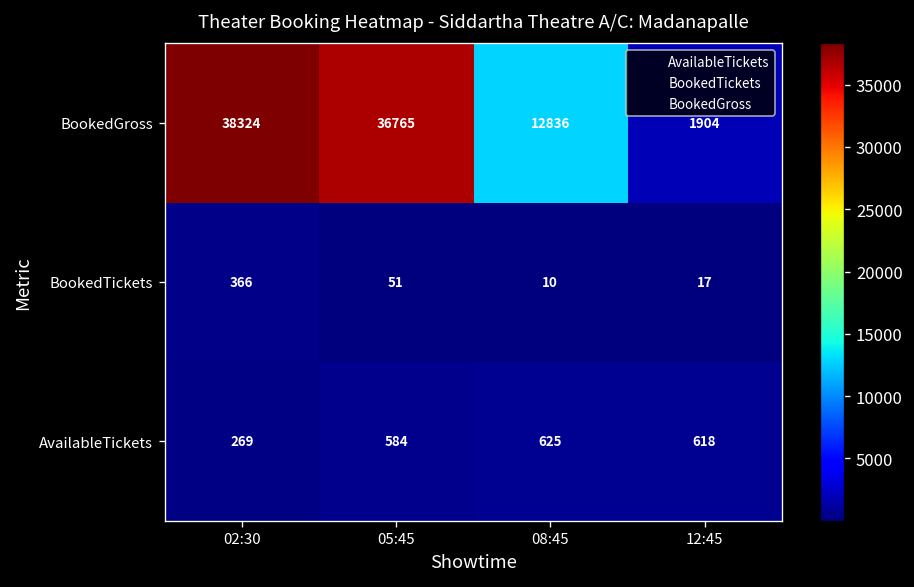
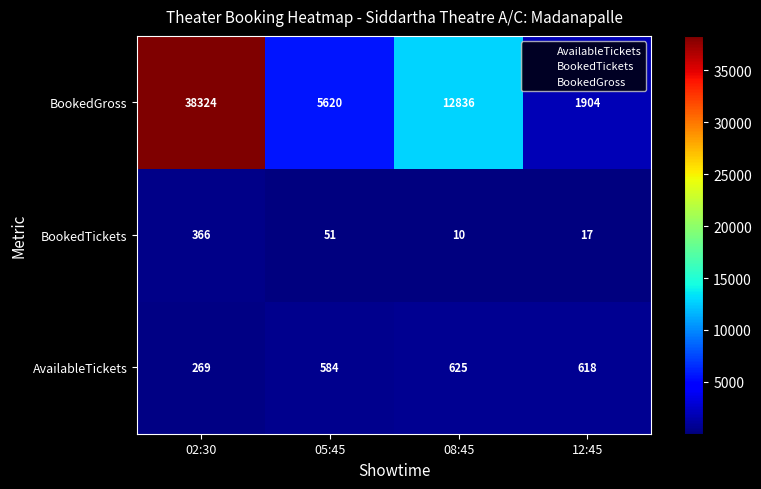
BookedGross, 05:45: 36765 -> 5620
